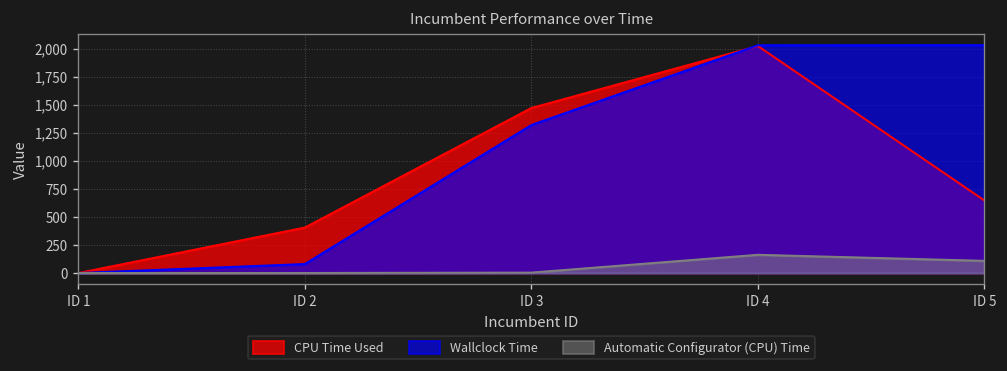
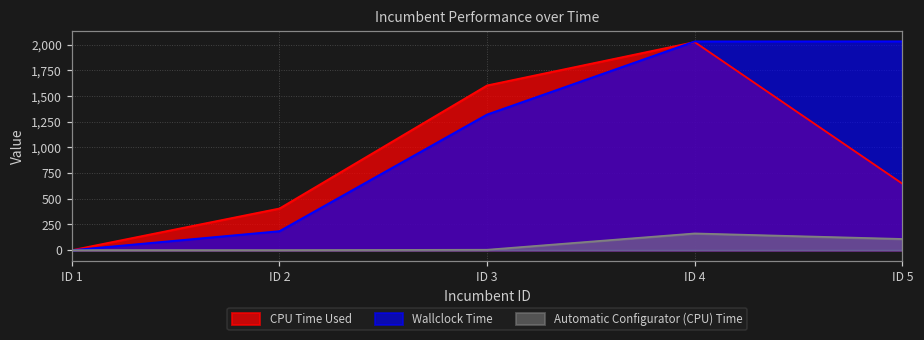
Wallclock Time, ID 2: 100 -> 200
CPU Time Used, ID 3: 1,500 -> 1,600
